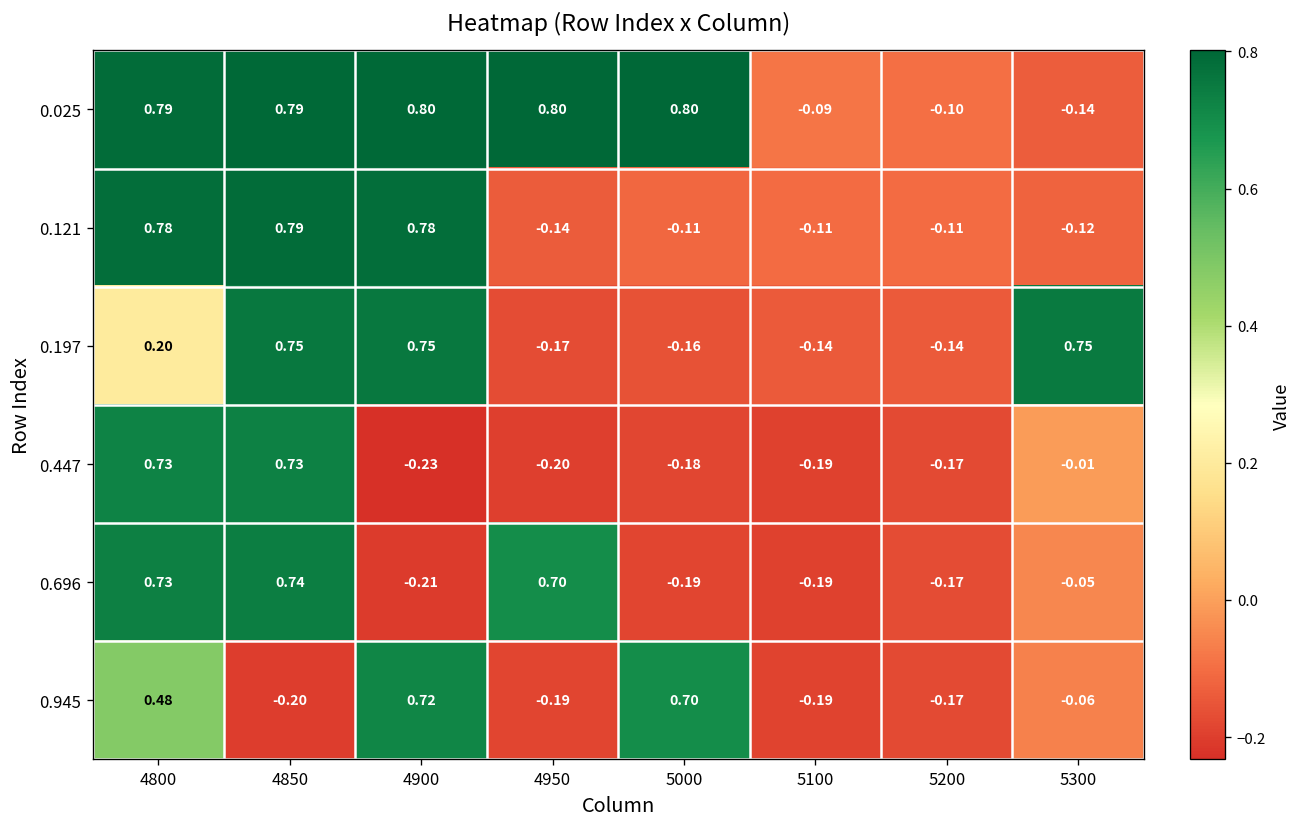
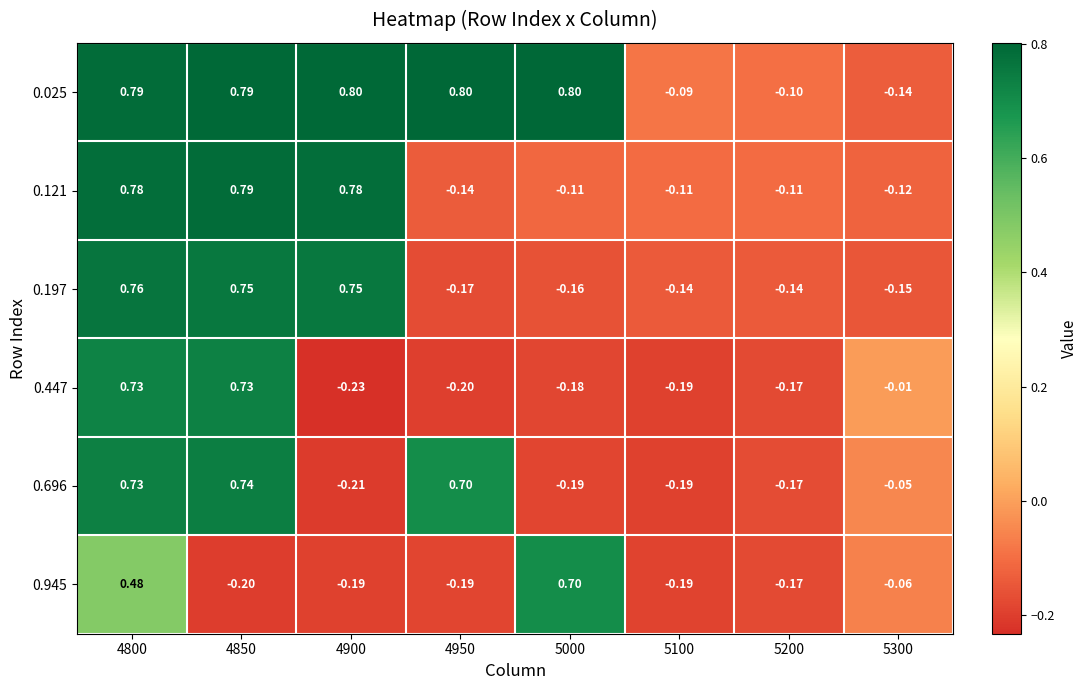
0.197, 4800: 0.20 -> 0.76
0.197, 5300: 0.75 -> -0.15
0.945, 4900: 0.72 -> -0.19
